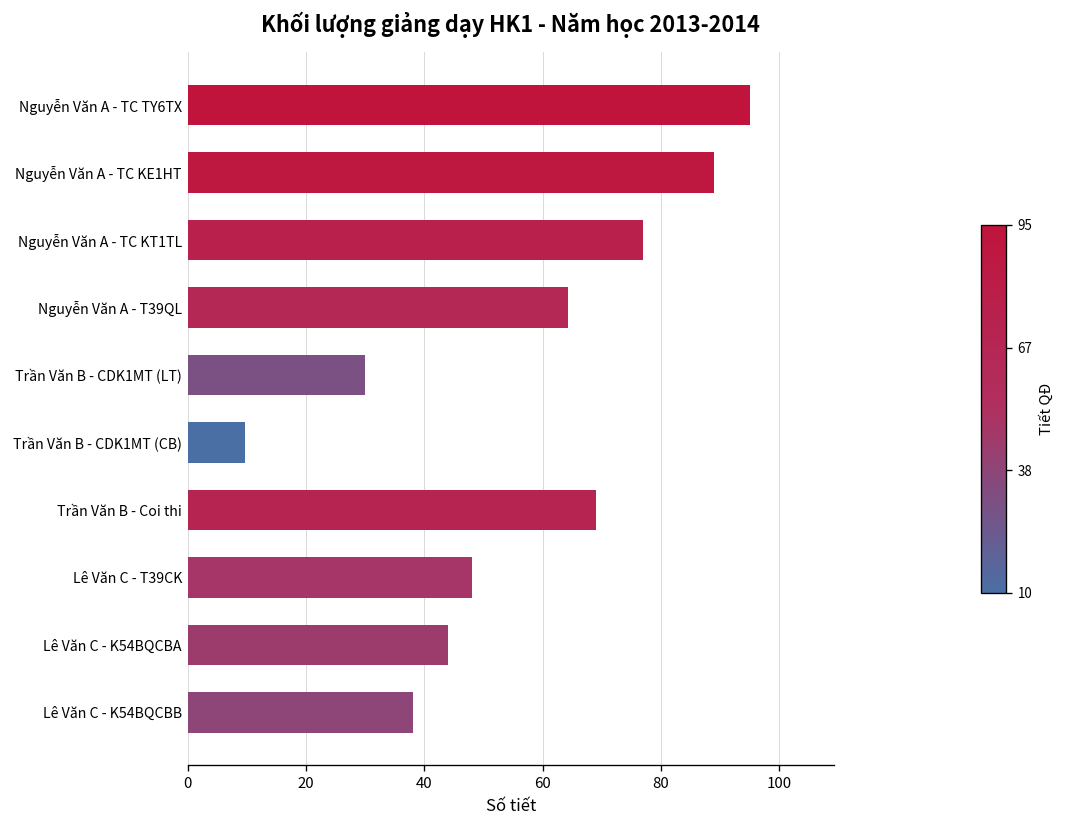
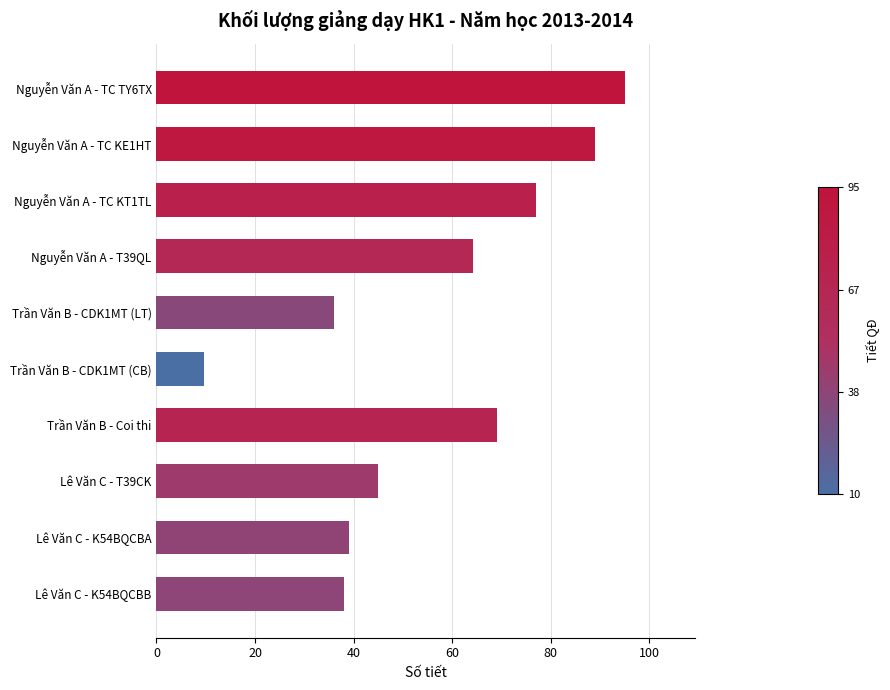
Trần Văn B - CDK1MT (LT): 30 -> 36
Lê Văn C - T39CK: 48 -> 45
Lê Văn C - K54BQCBA: 44 -> 39
